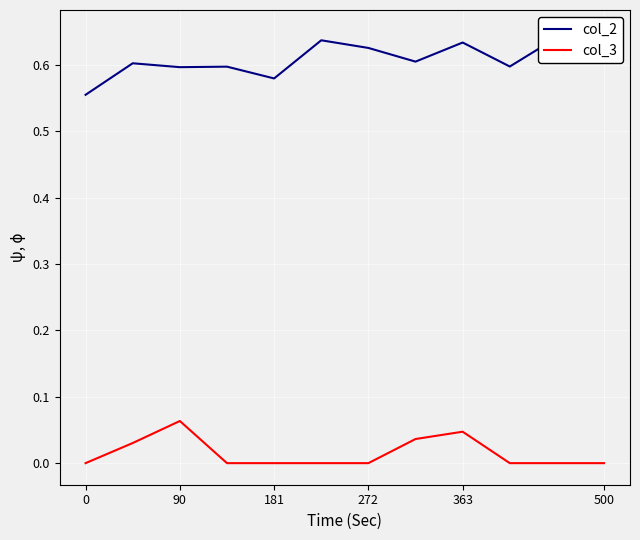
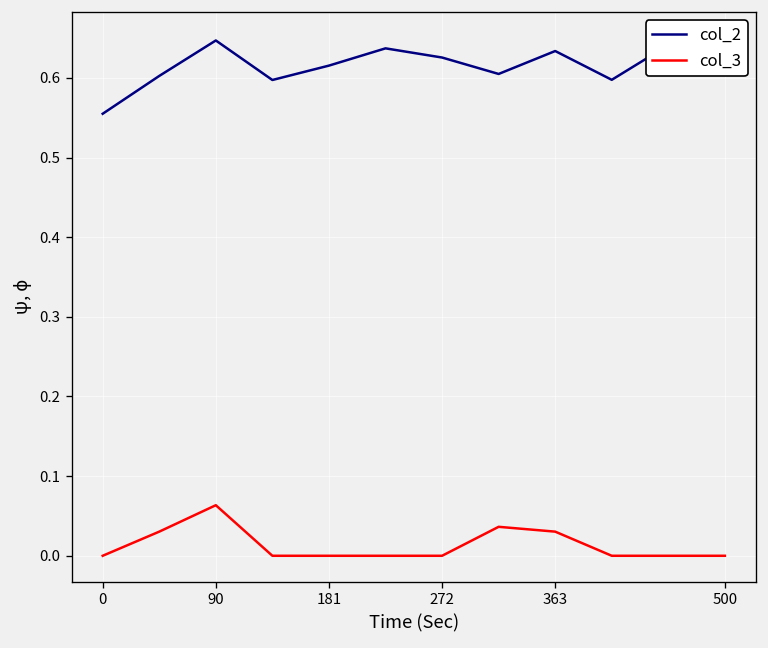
col_2, 90: 0.60 -> 0.65
col_2, 181: 0.58 -> 0.62
col_3, 363: 0.05 -> 0.03
